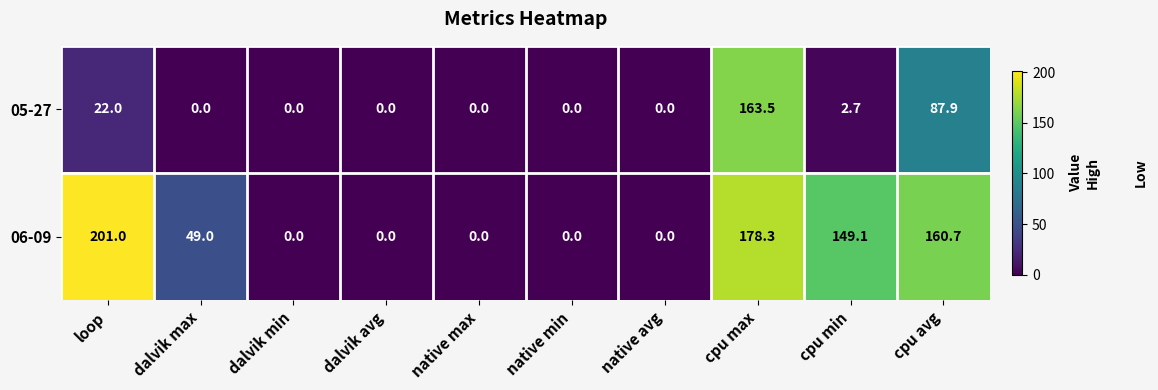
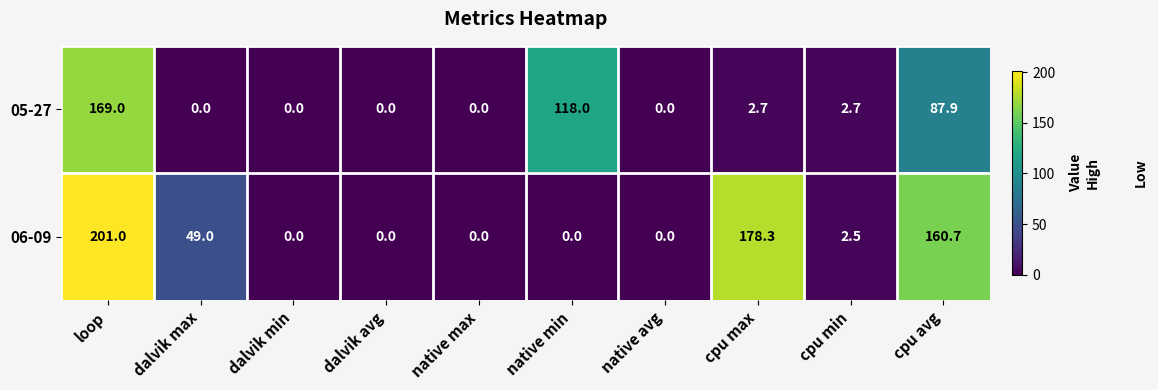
05-27, loop: 22.0 -> 169.0
05-27, native min: 0.0 -> 118.0
05-27, cpu max: 163.5 -> 2.7
06-09, cpu min: 149.1 -> 2.5
